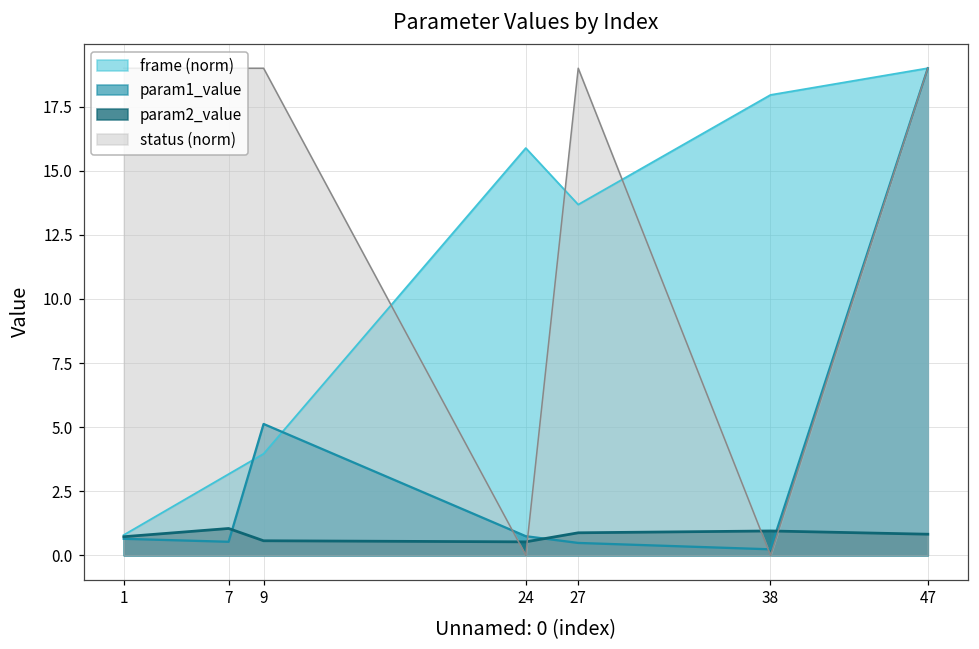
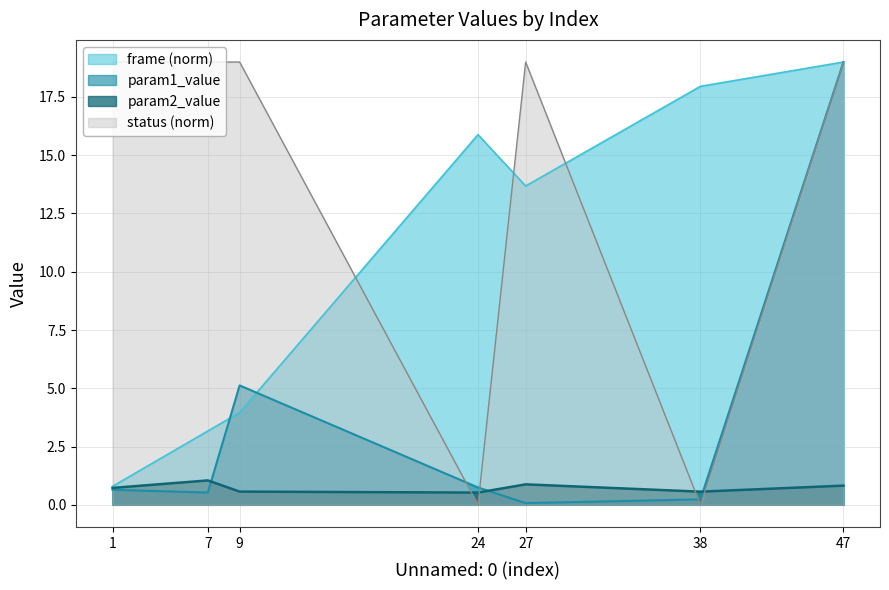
param1_value, 27: 0.5 -> 0.1
param2_value, 38: 0.9 -> 0.6
